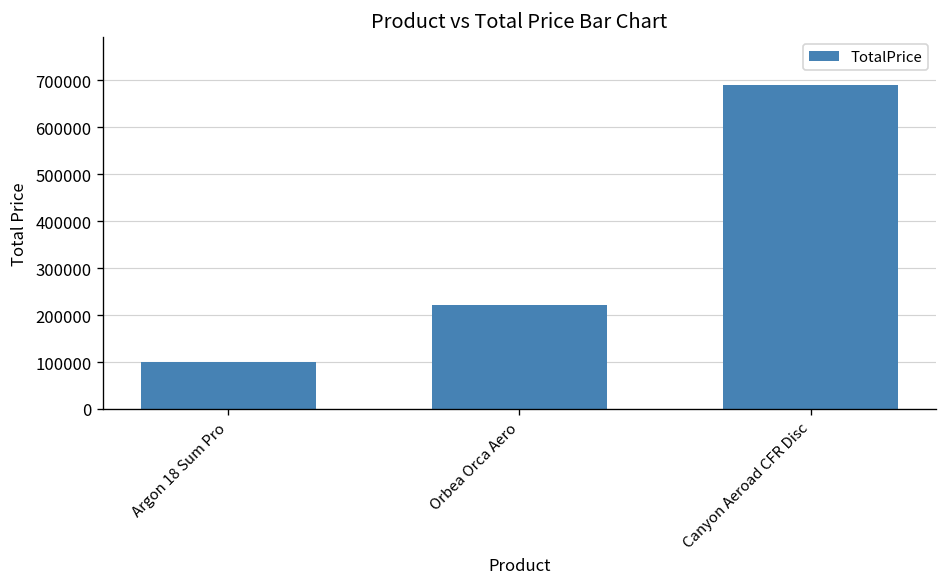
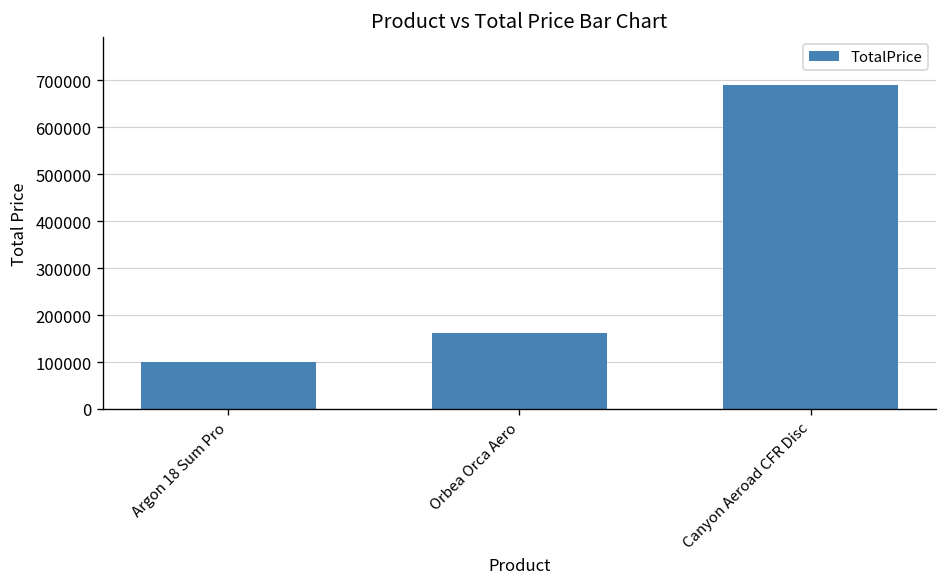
Orbea Orca Aero: 220000 -> 160000
